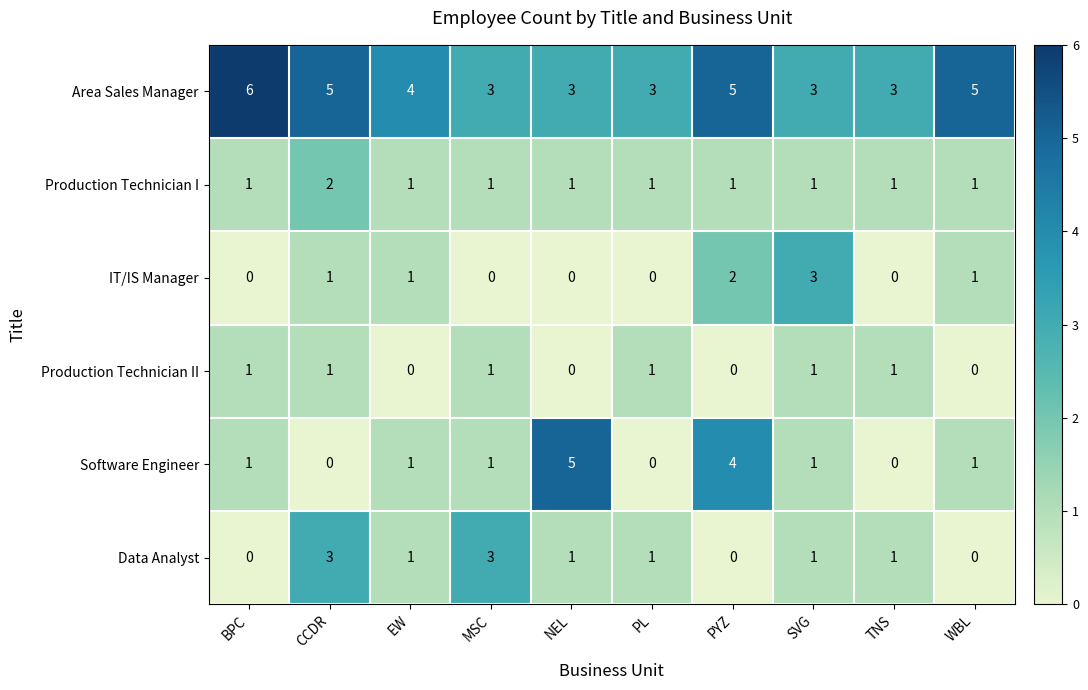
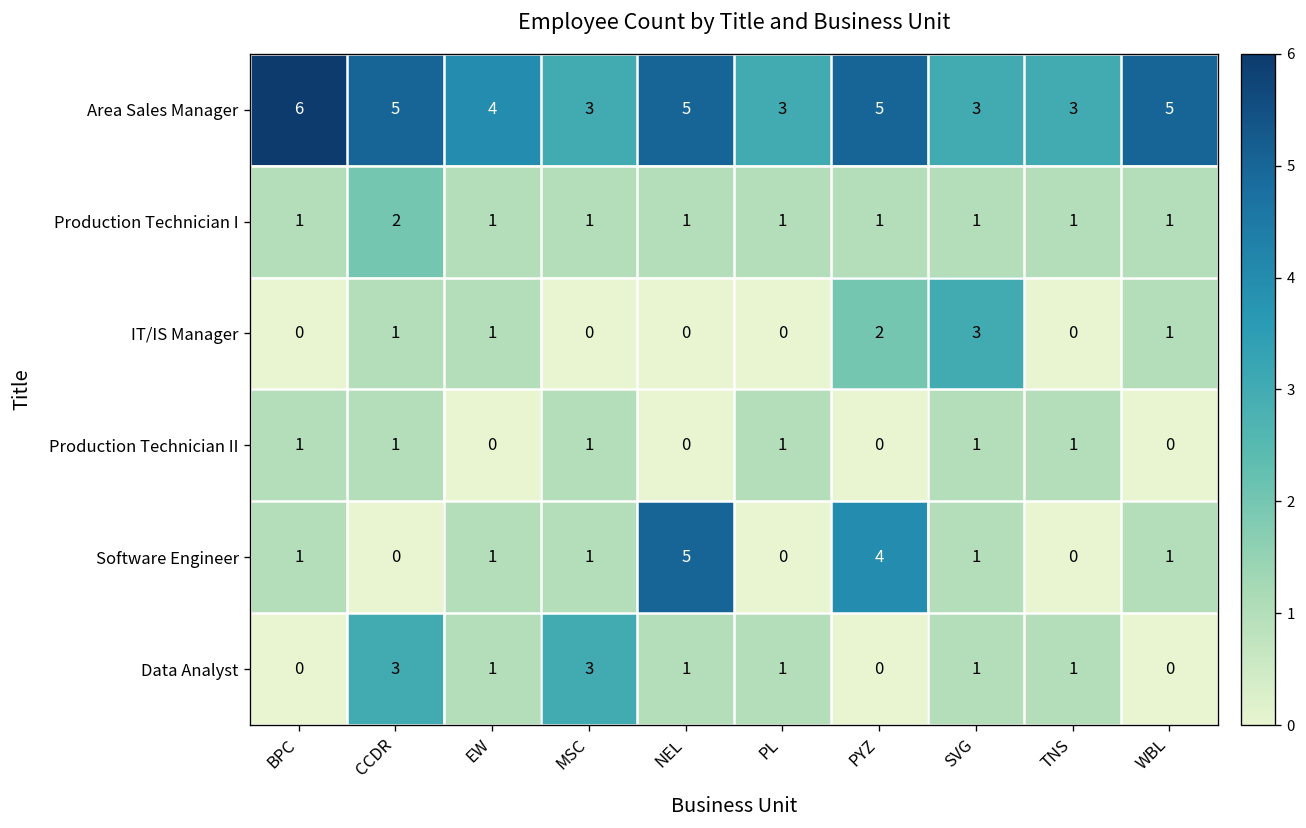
Area Sales Manager, NEL: 3 -> 5
